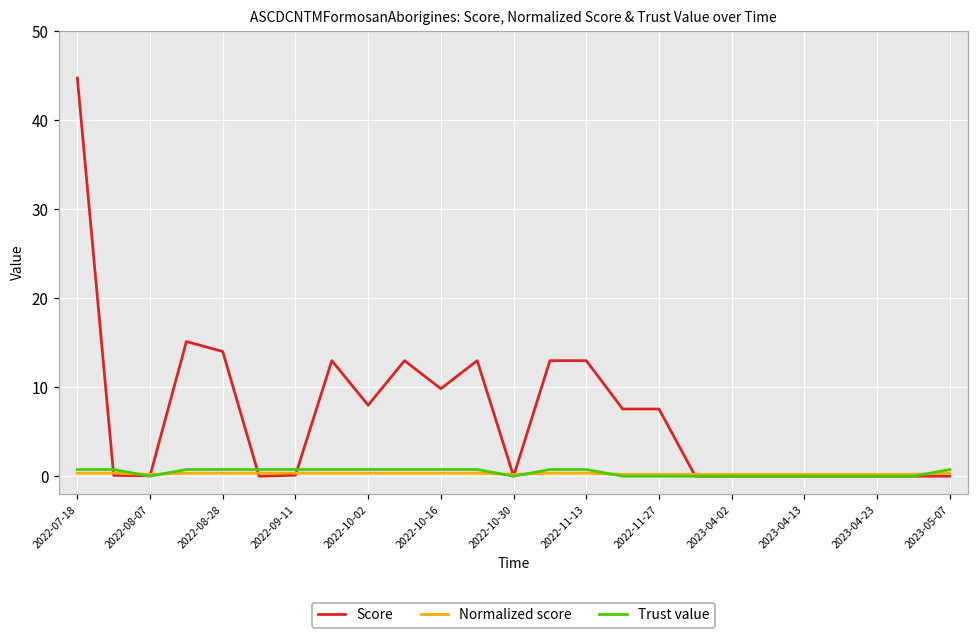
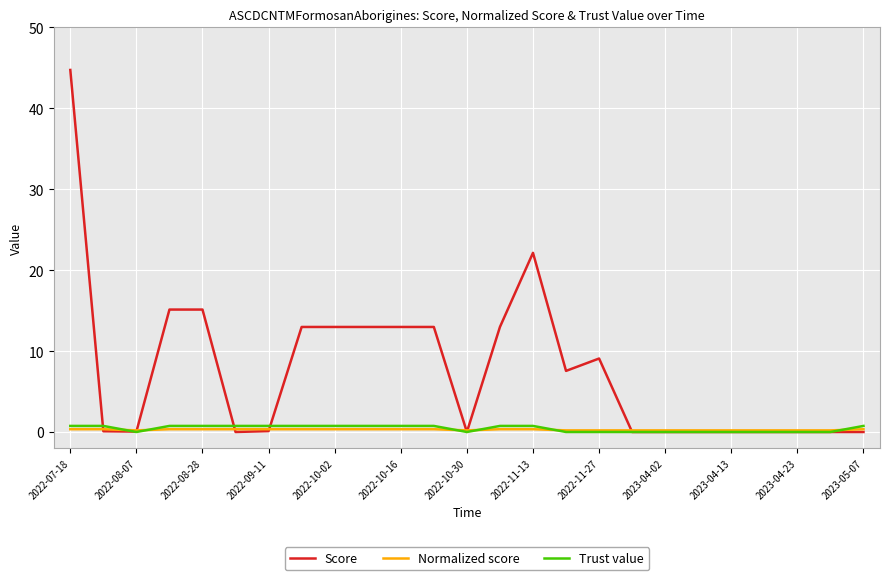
Score, 2022-08-28: 14 -> 15
Score, 2022-10-02: 8 -> 13
Score, 2022-10-16: 10 -> 13
Score, 2022-11-13: 13 -> 22
Score, 2022-11-27: 8 -> 9
